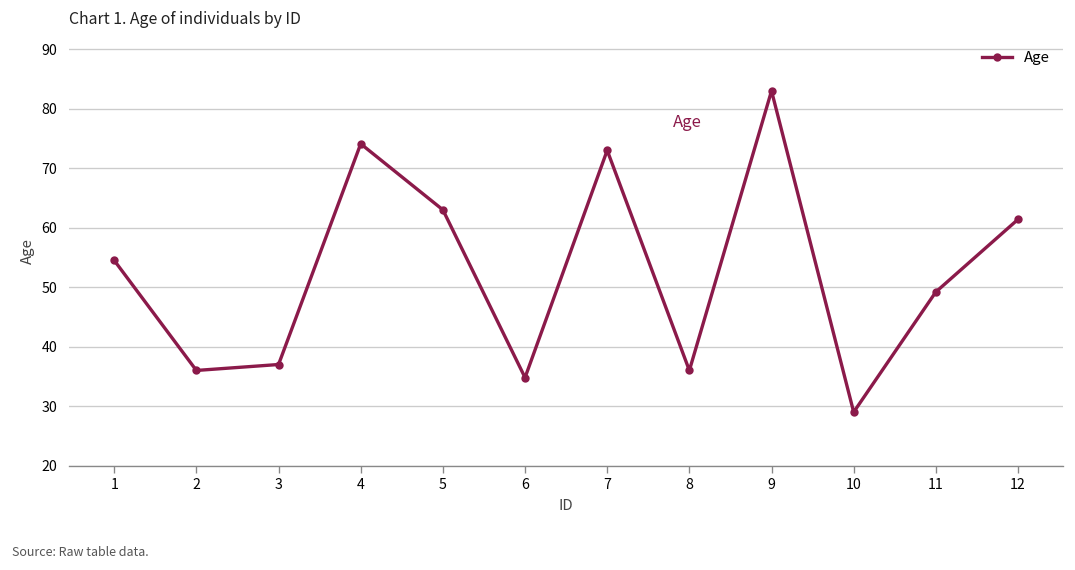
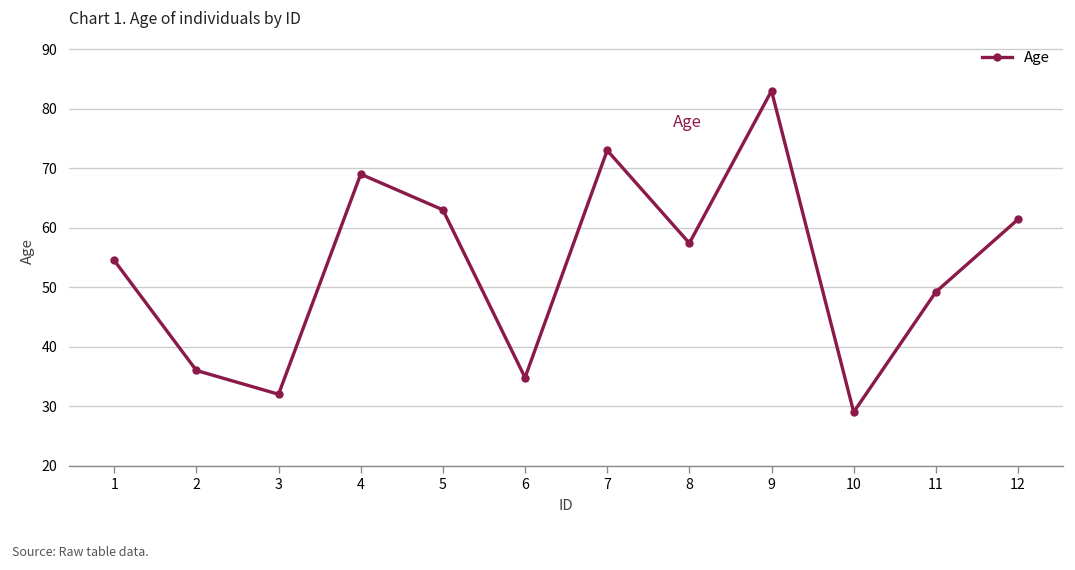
3: 37 -> 32
4: 74 -> 69
8: 36 -> 57
